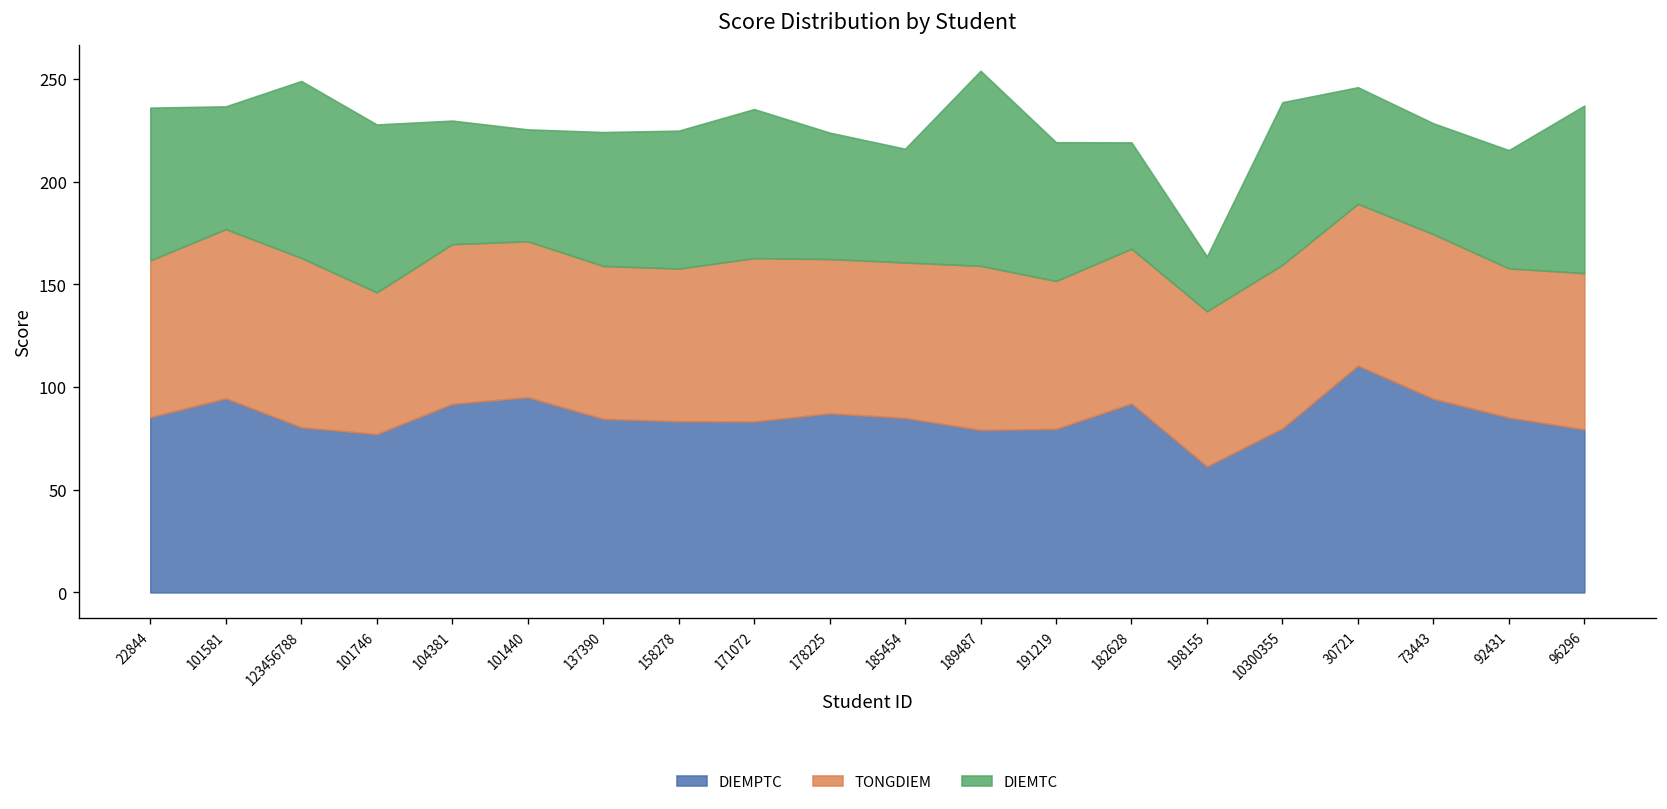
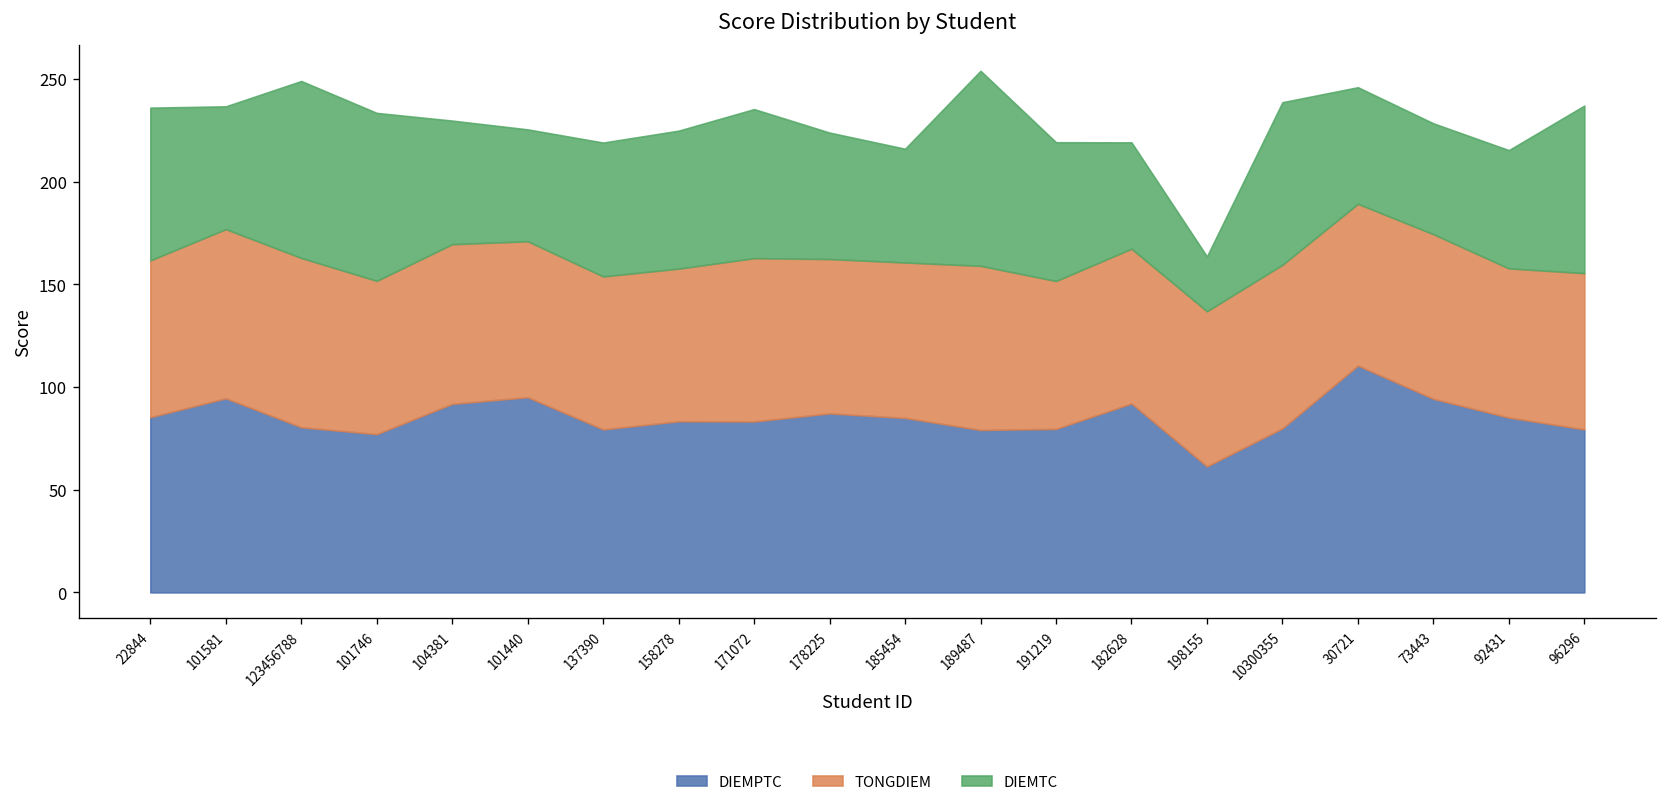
TONGDIEM, 101746: 69 -> 75
DIEMPTC, 137390: 85 -> 79
